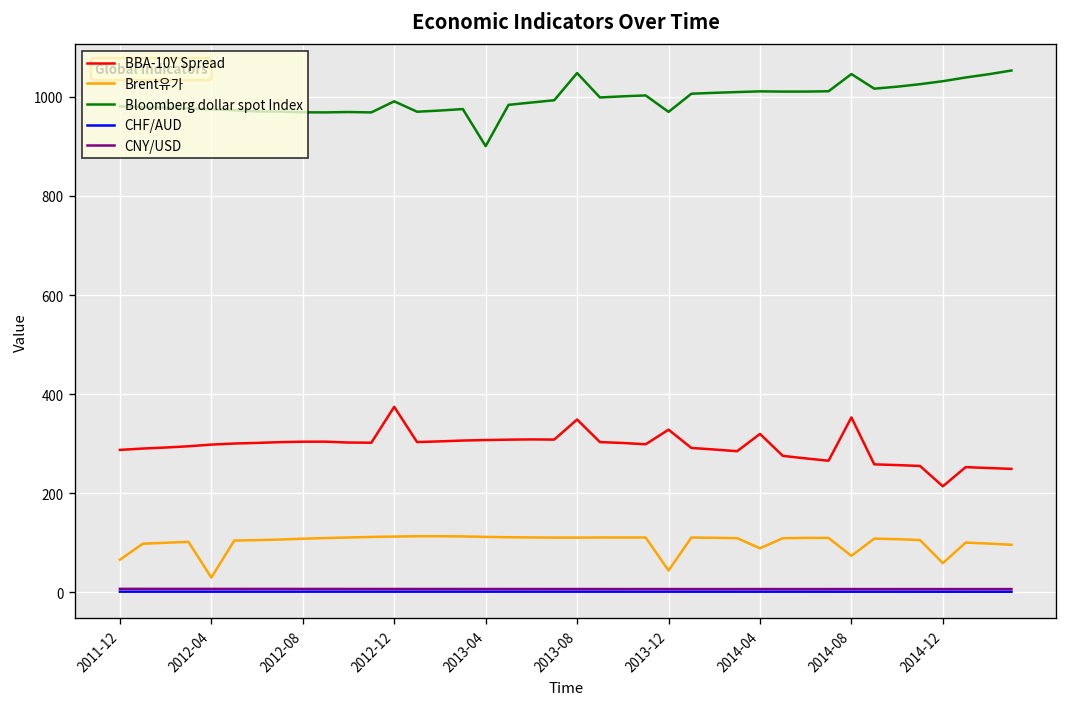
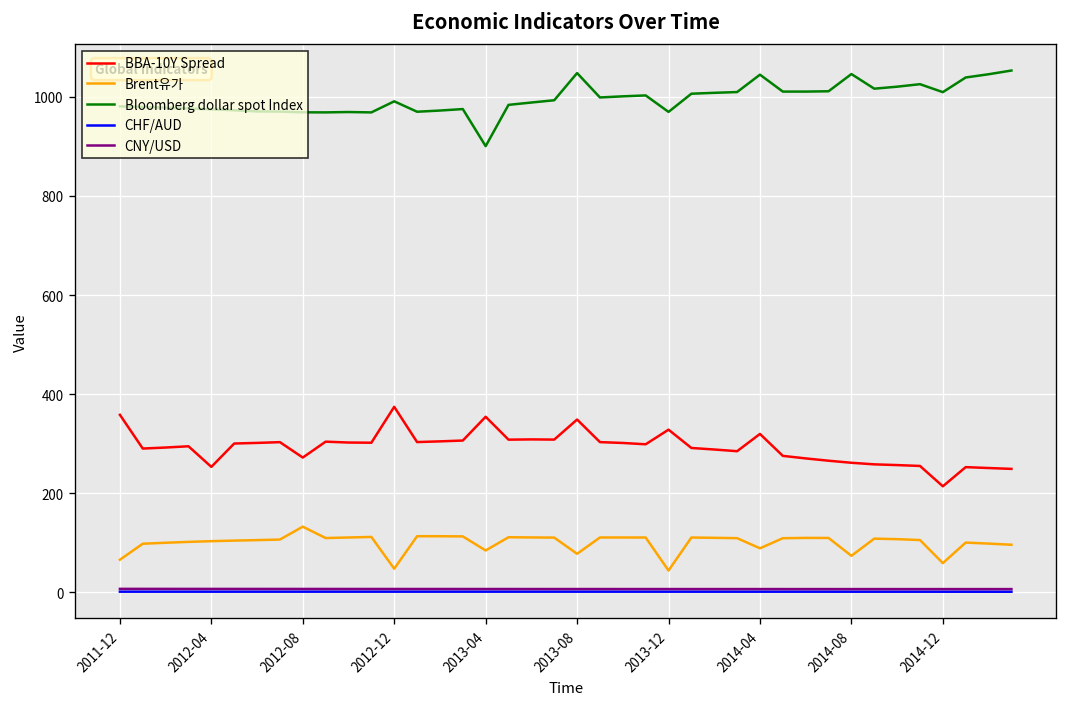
BBA-10Y Spread, 2011-12: 290 -> 360
BBA-10Y Spread, 2012-04: 300 -> 250
Brent유가, 2012-04: 30 -> 100
BBA-10Y Spread, 2012-08: 300 -> 270
Brent유가, 2012-08: 110 -> 130
Brent유가, 2012-12: 110 -> 50
BBA-10Y Spread, 2013-04: 310 -> 350
Brent유가, 2013-04: 110 -> 80
Brent유가, 2013-08: 110 -> 80
Bloomberg dollar spot Index, 2014-04: 1010 -> 1050
BBA-10Y Spread, 2014-08: 350 -> 260
Bloomberg dollar spot Index, 2014-12: 1030 -> 1010
